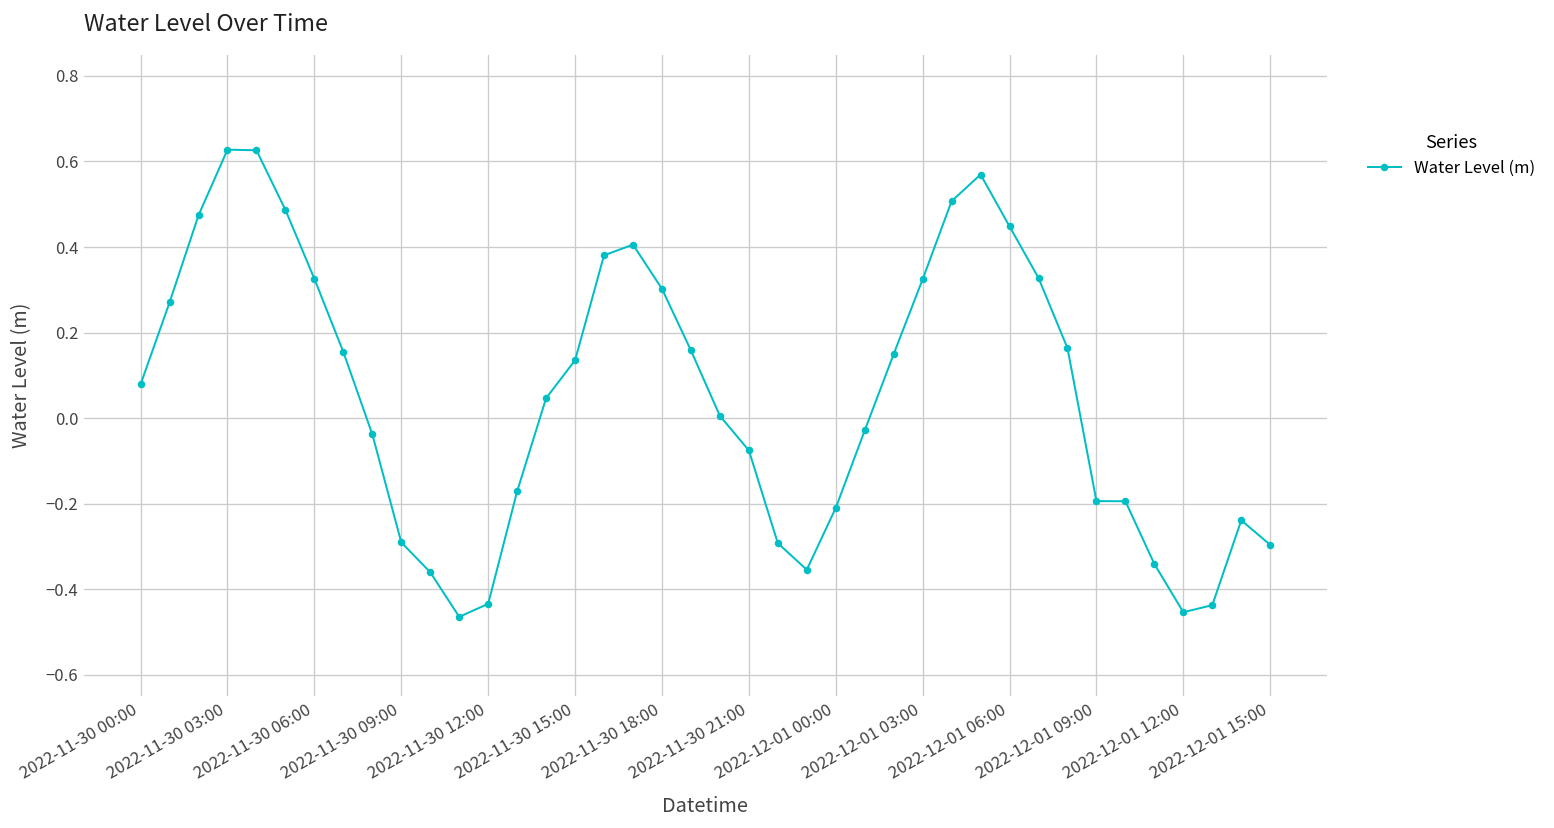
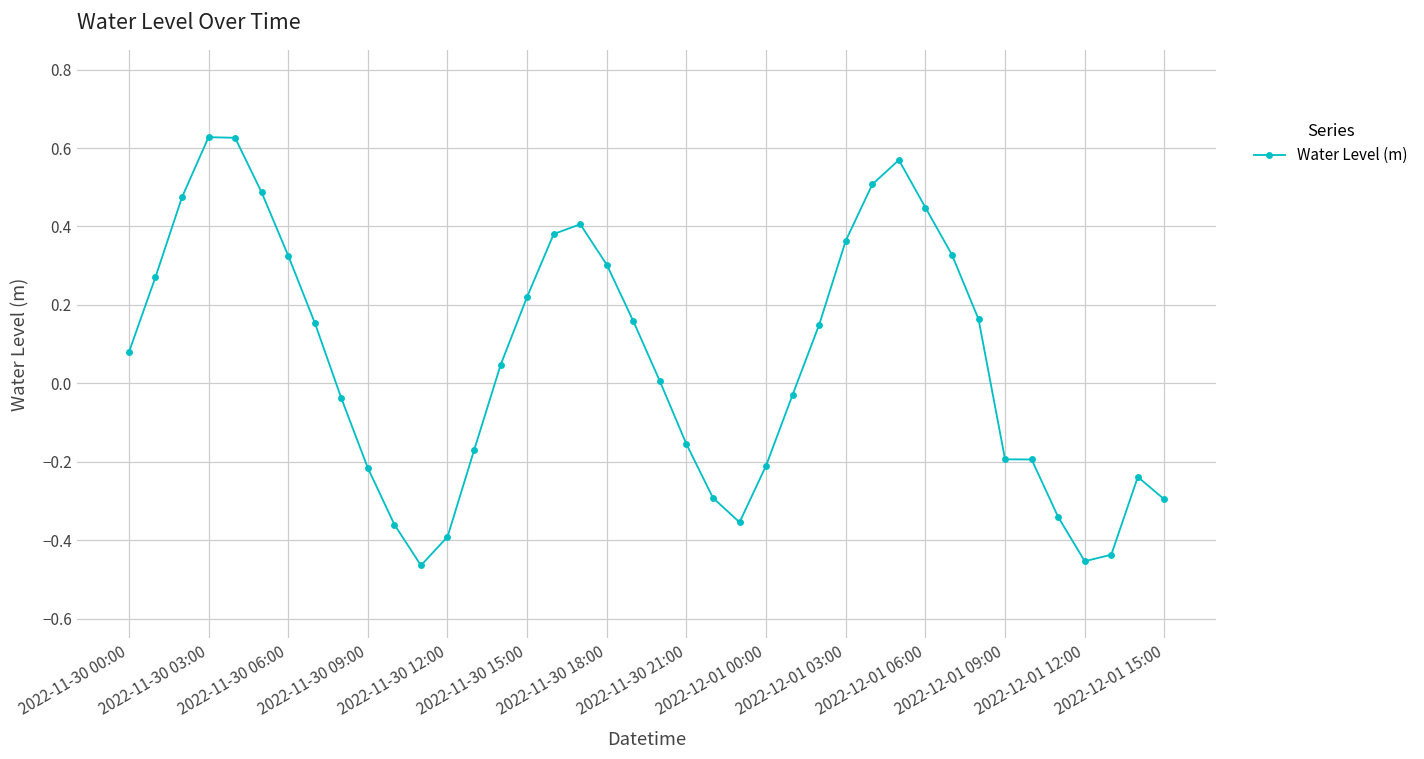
2022-11-30 09:00: -0.29 -> -0.22
2022-11-30 12:00: -0.43 -> -0.39
2022-11-30 15:00: 0.14 -> 0.22
2022-11-30 21:00: -0.08 -> -0.16
2022-12-01 03:00: 0.32 -> 0.36
